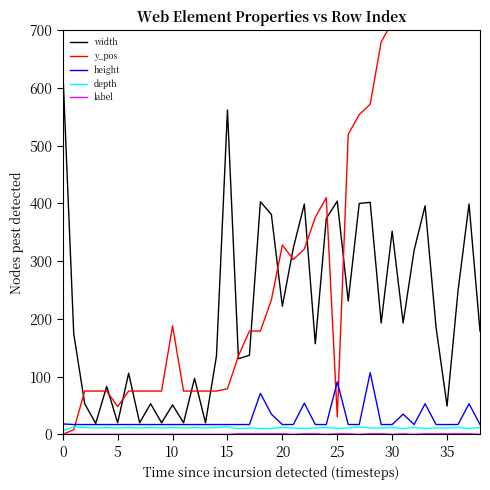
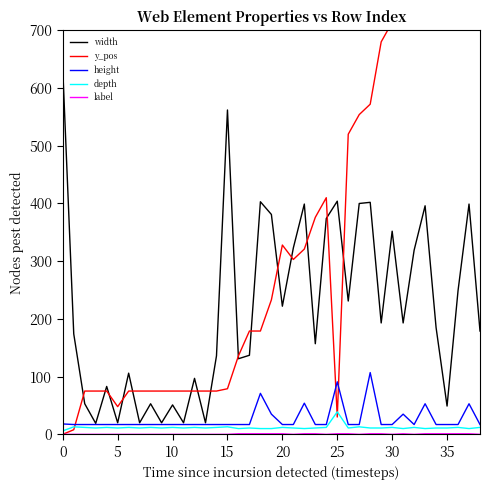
y_pos, 10: 190 -> 80
depth, 25: 10 -> 40
